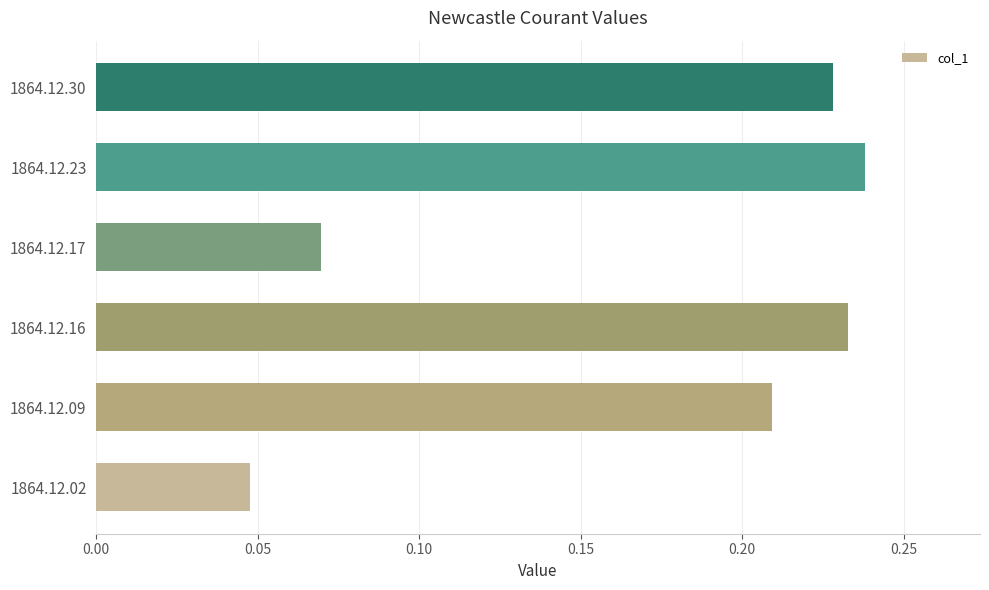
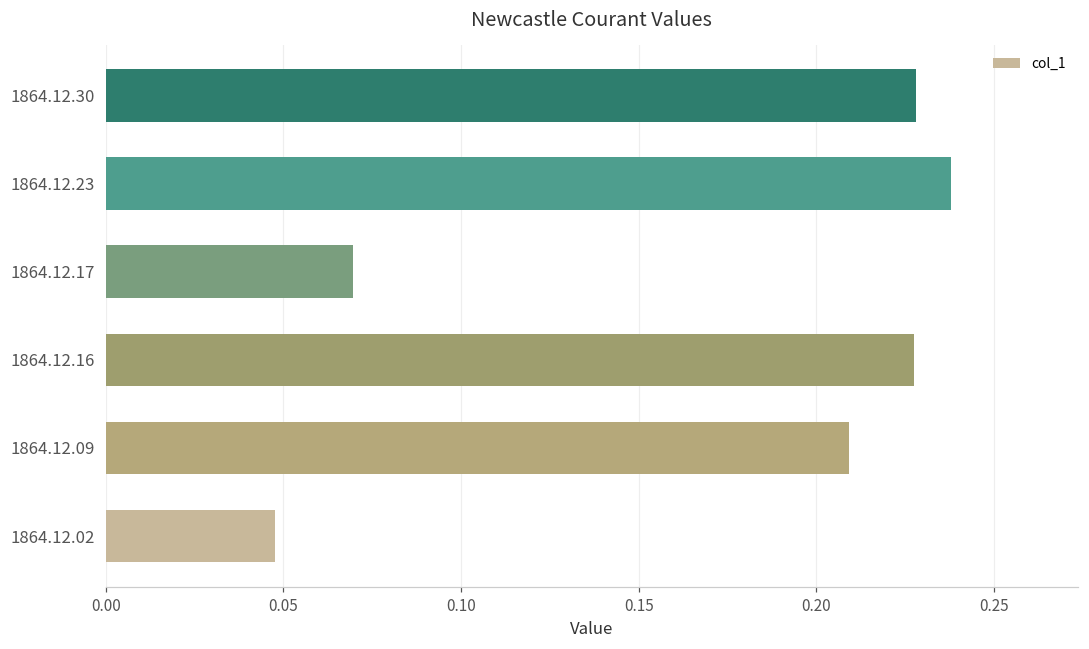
1864.12.16: 0.233 -> 0.228
